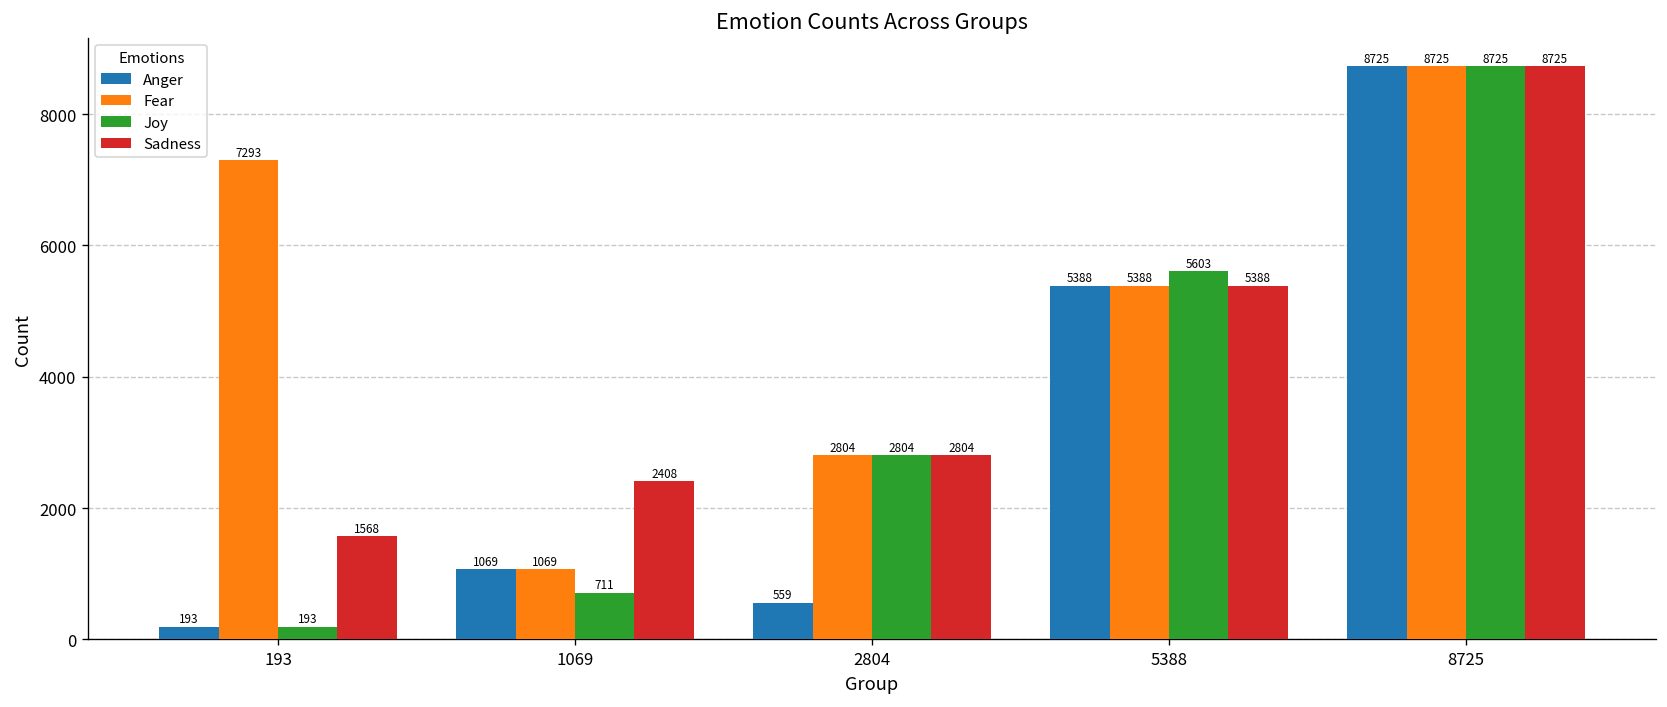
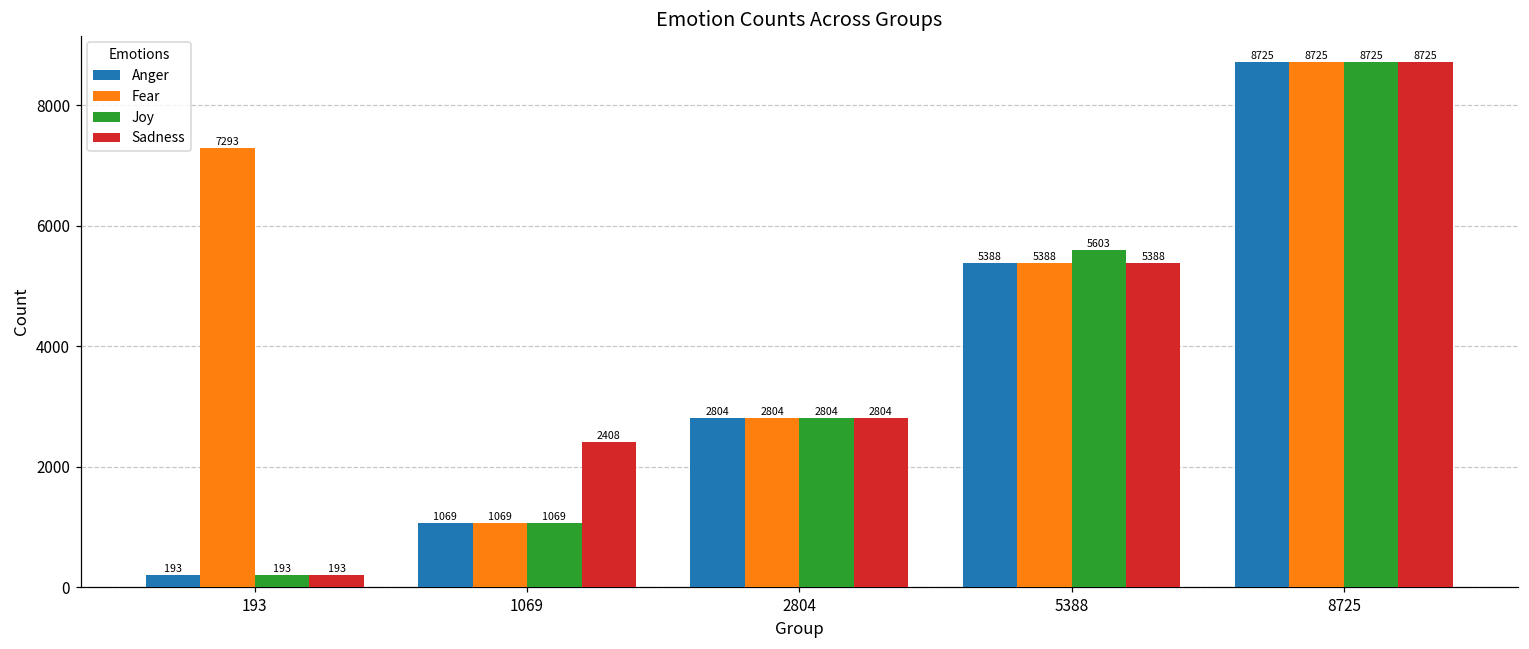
Sadness, 193: 1568 -> 193
Joy, 1069: 711 -> 1069
Anger, 2804: 559 -> 2804
